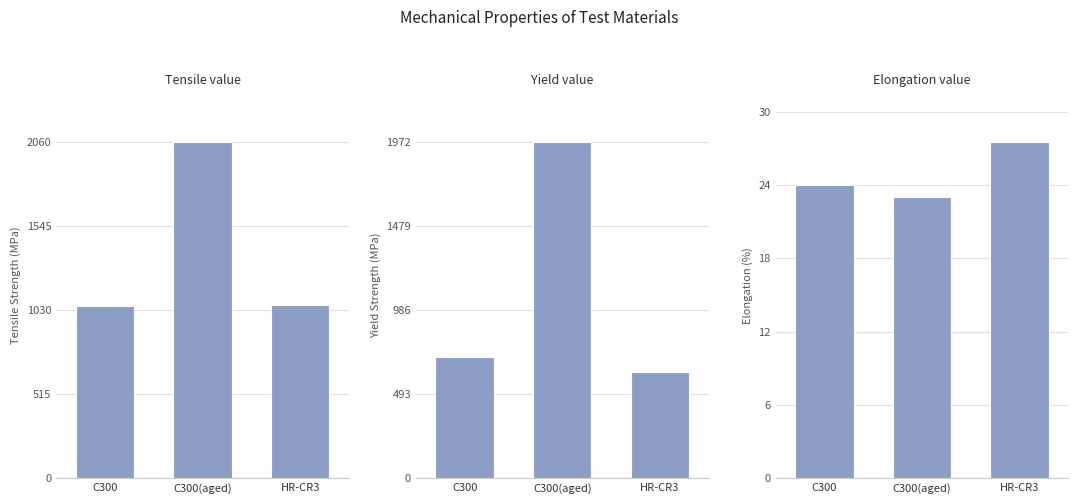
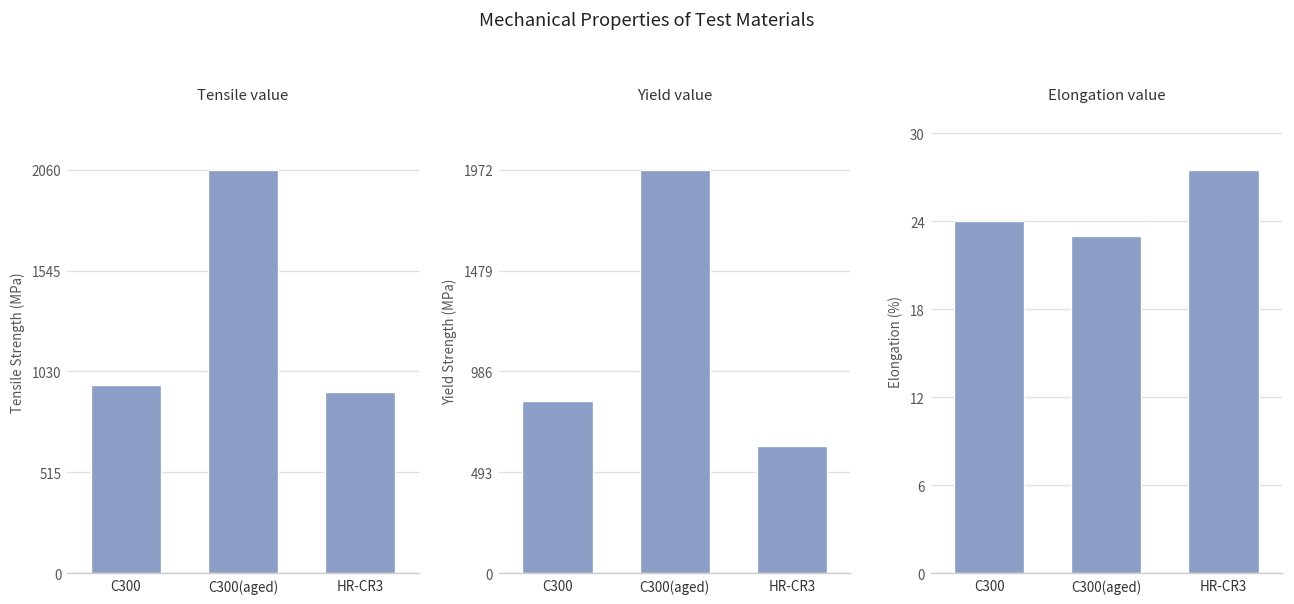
Tensile value, C300: 1060 -> 960
Tensile value, HR-CR3: 1060 -> 930
Yield value, C300: 710 -> 840
